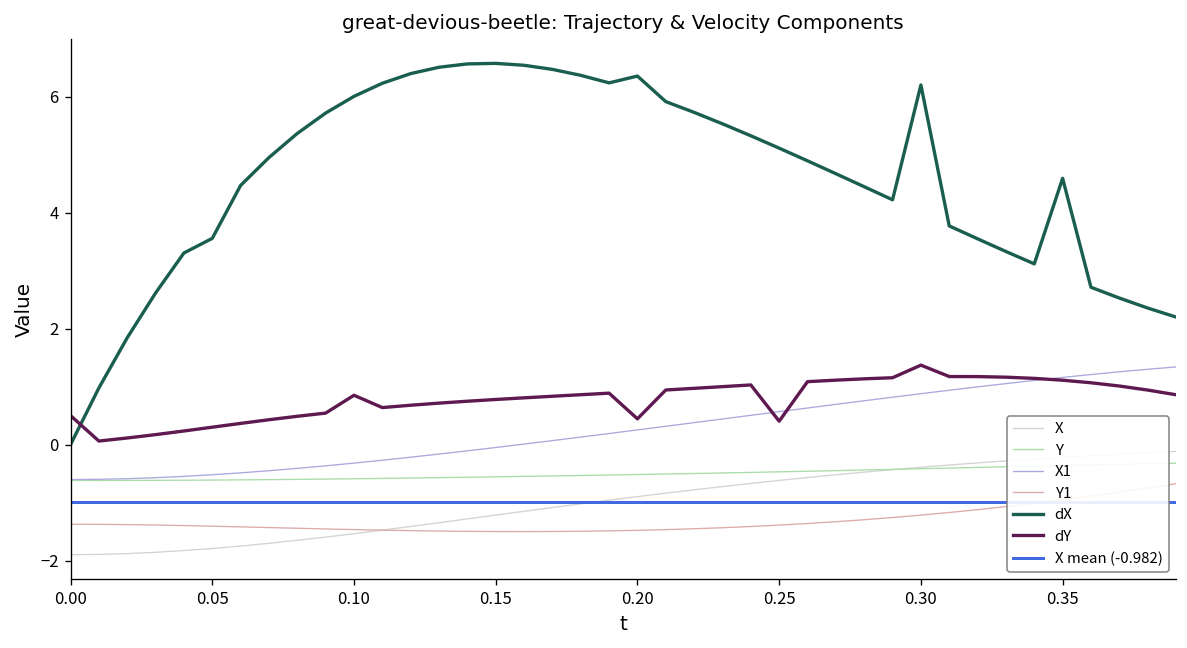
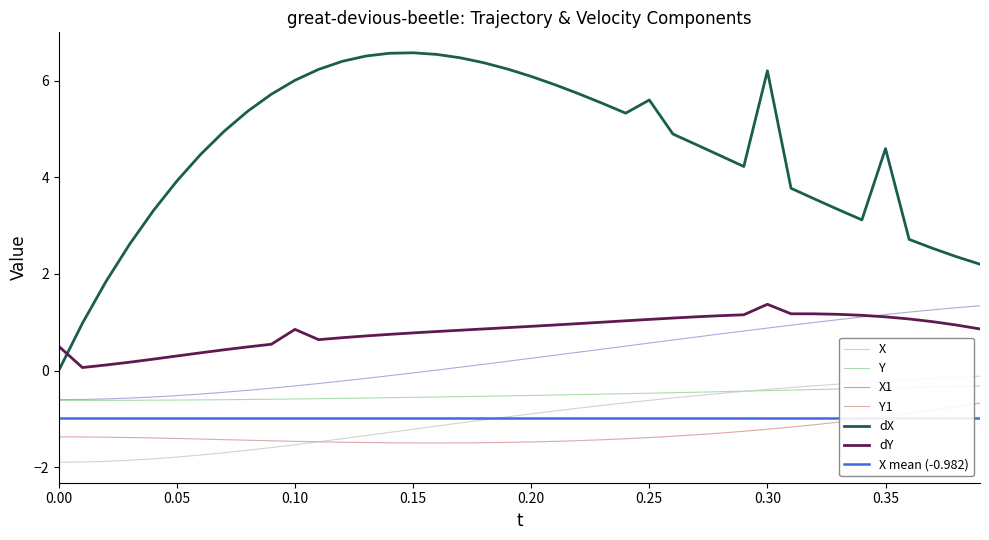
dX, 0.05: 3.6 -> 3.9
dX, 0.20: 6.4 -> 6.1
dY, 0.20: 0.4 -> 0.9
dX, 0.25: 5.1 -> 5.6
dY, 0.25: 0.4 -> 1.1
